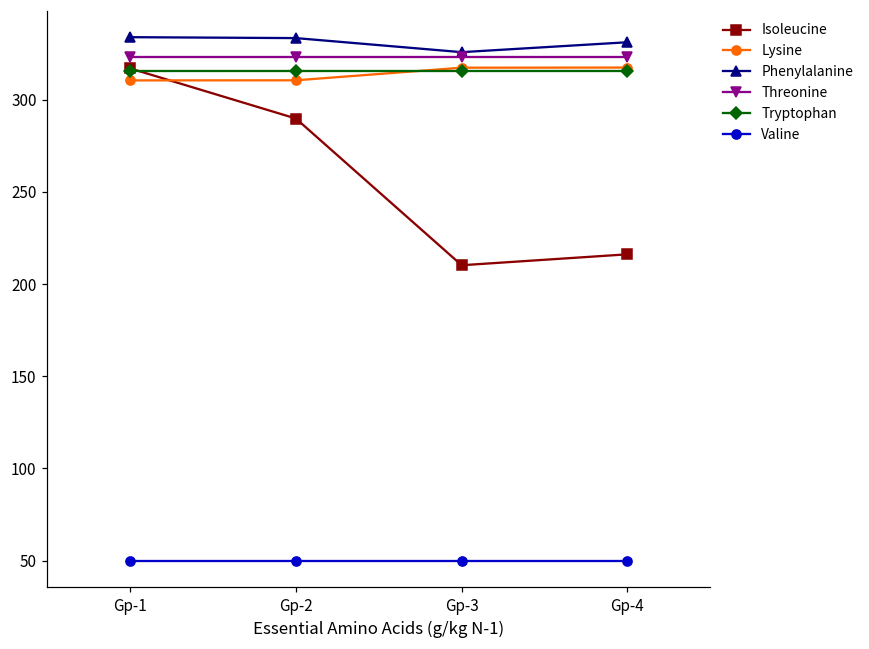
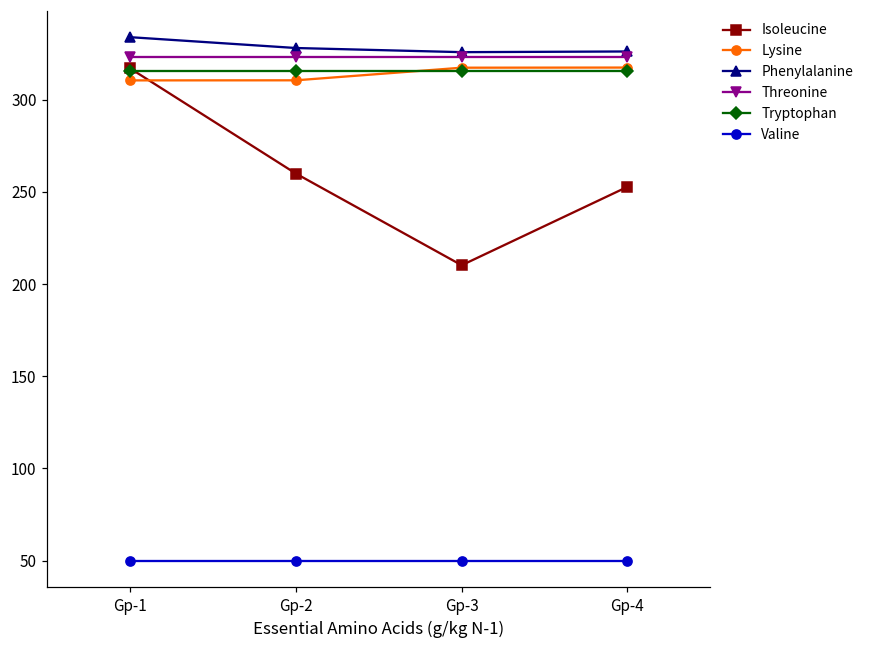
Isoleucine, Gp-2: 290 -> 260
Phenylalanine, Gp-2: 333 -> 328
Isoleucine, Gp-4: 216 -> 253
Phenylalanine, Gp-4: 331 -> 326
